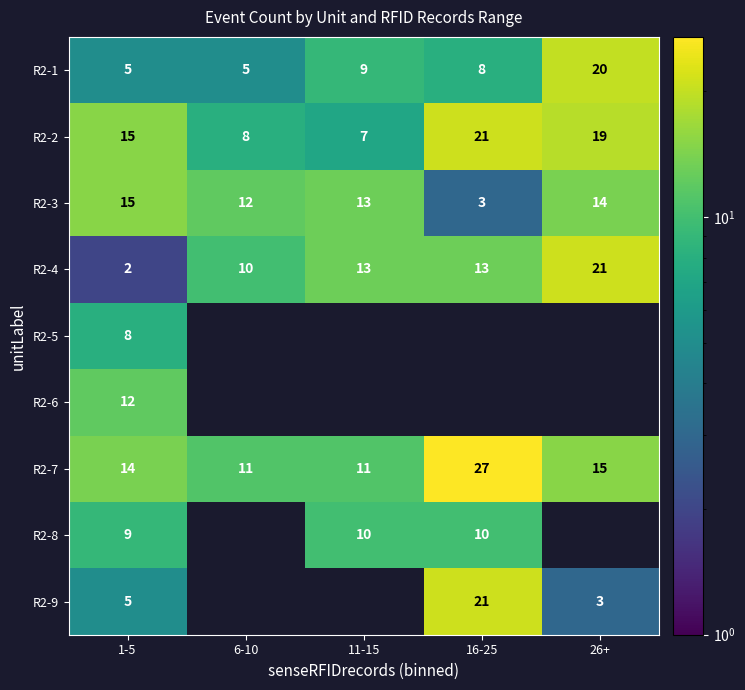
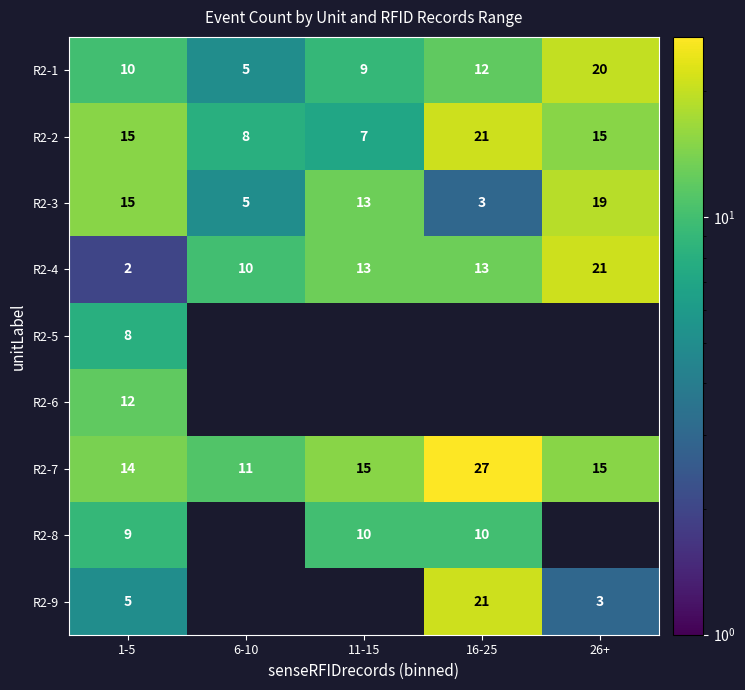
R2-1, 1-5: 5 -> 10
R2-1, 16-25: 8 -> 12
R2-2, 26+: 19 -> 15
R2-3, 6-10: 12 -> 5
R2-3, 26+: 14 -> 19
R2-7, 11-15: 11 -> 15
